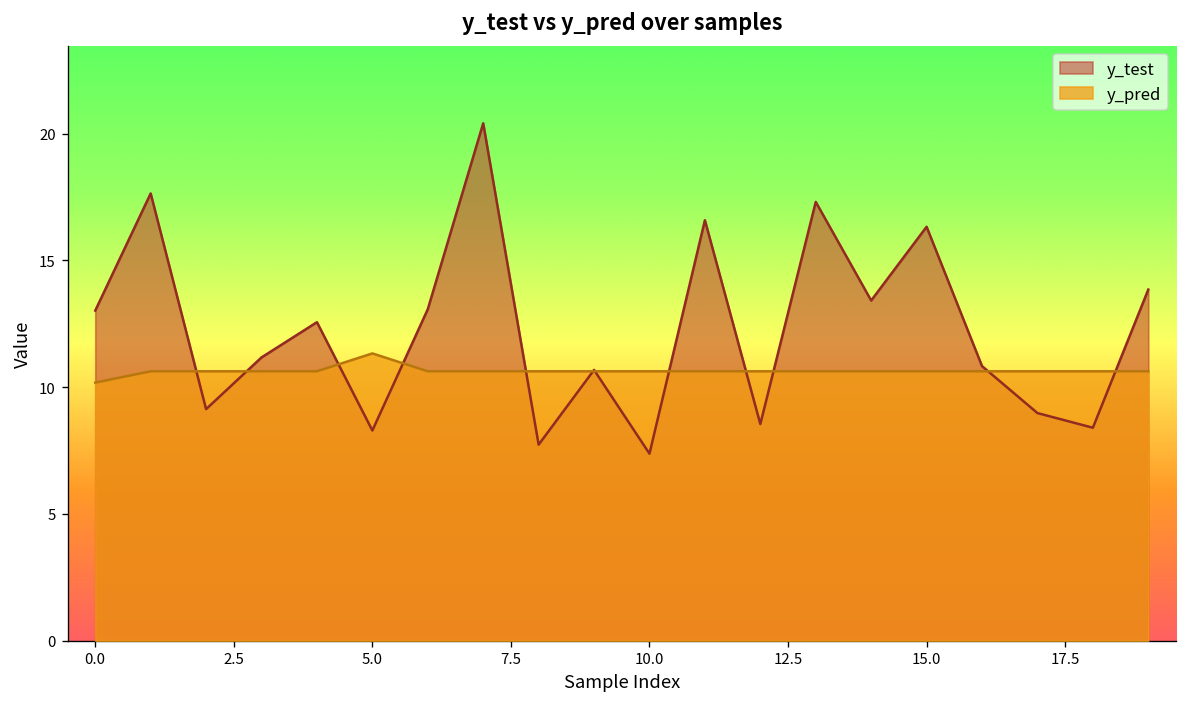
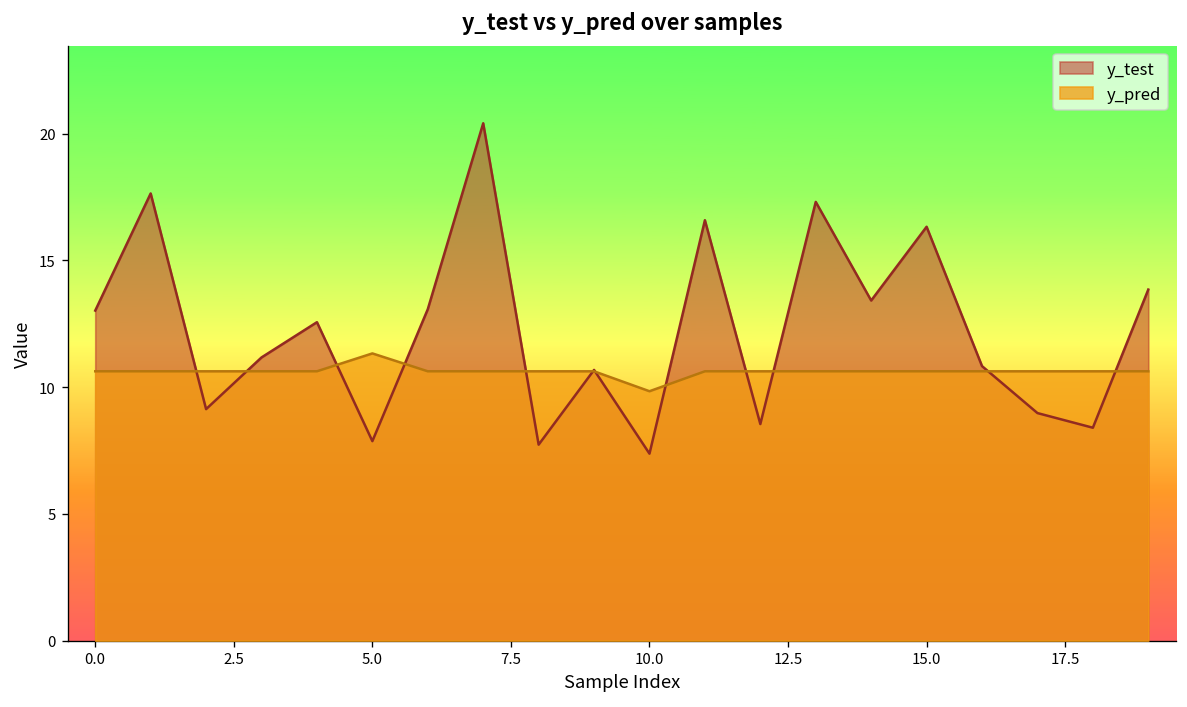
y_pred, 0.0: 10.2 -> 10.6
y_test, 5.0: 8.3 -> 7.9
y_pred, 10.0: 10.6 -> 9.8
